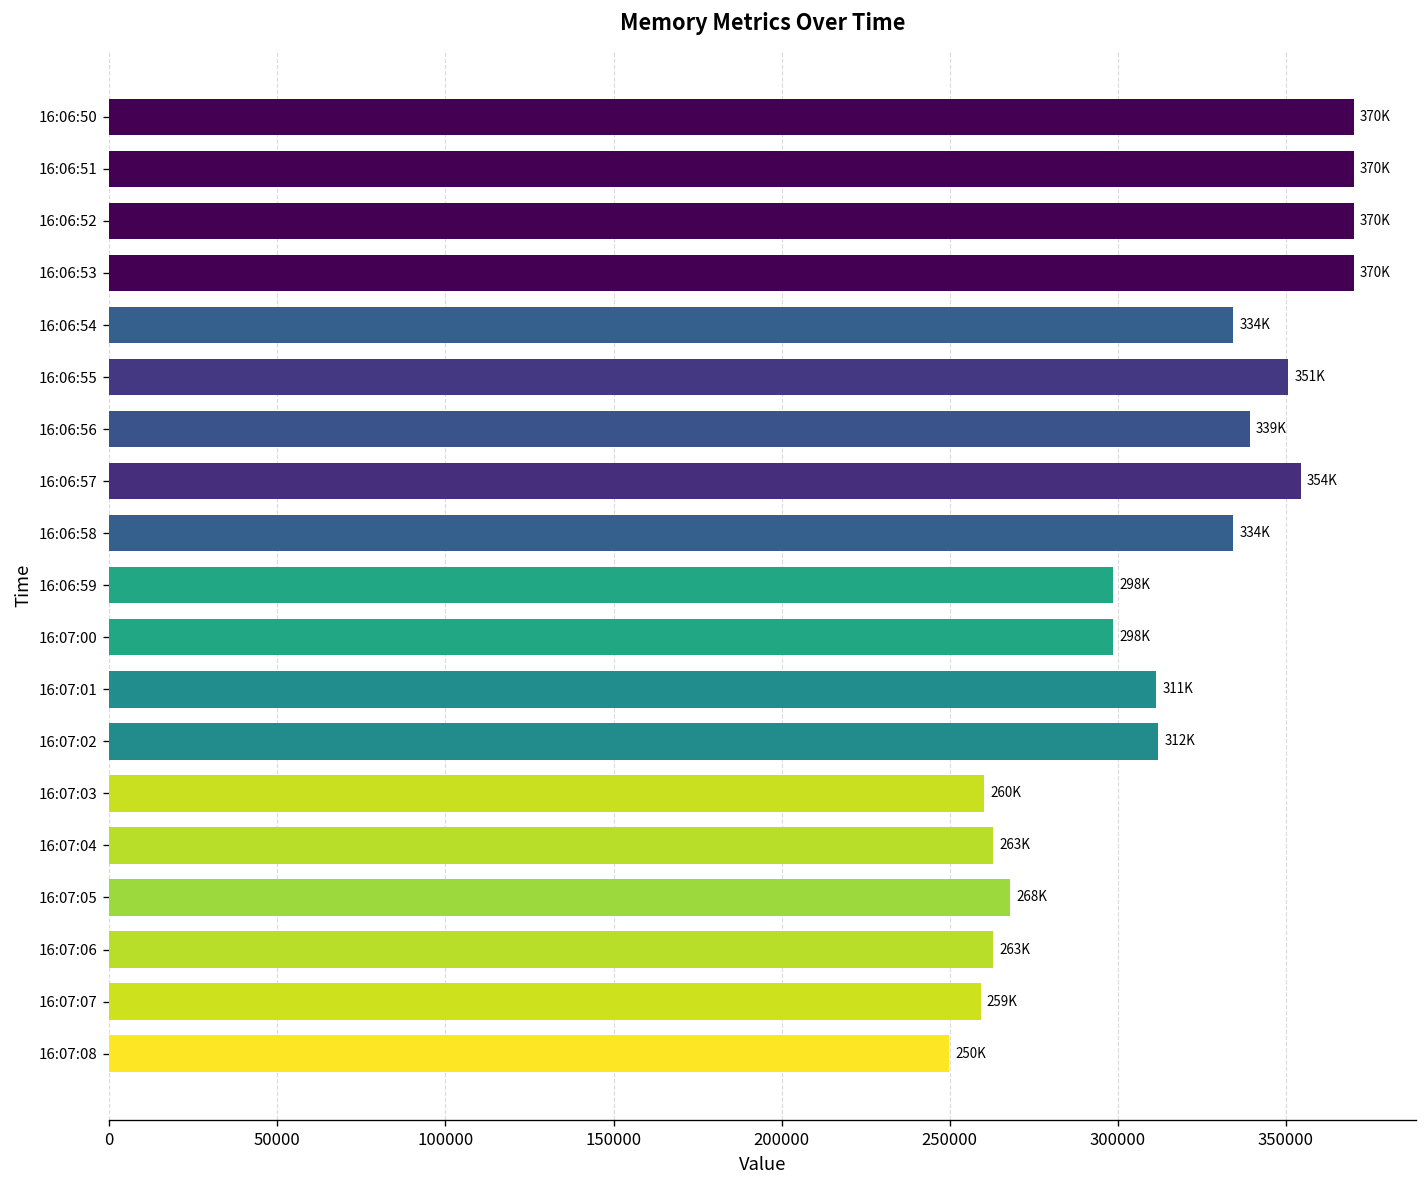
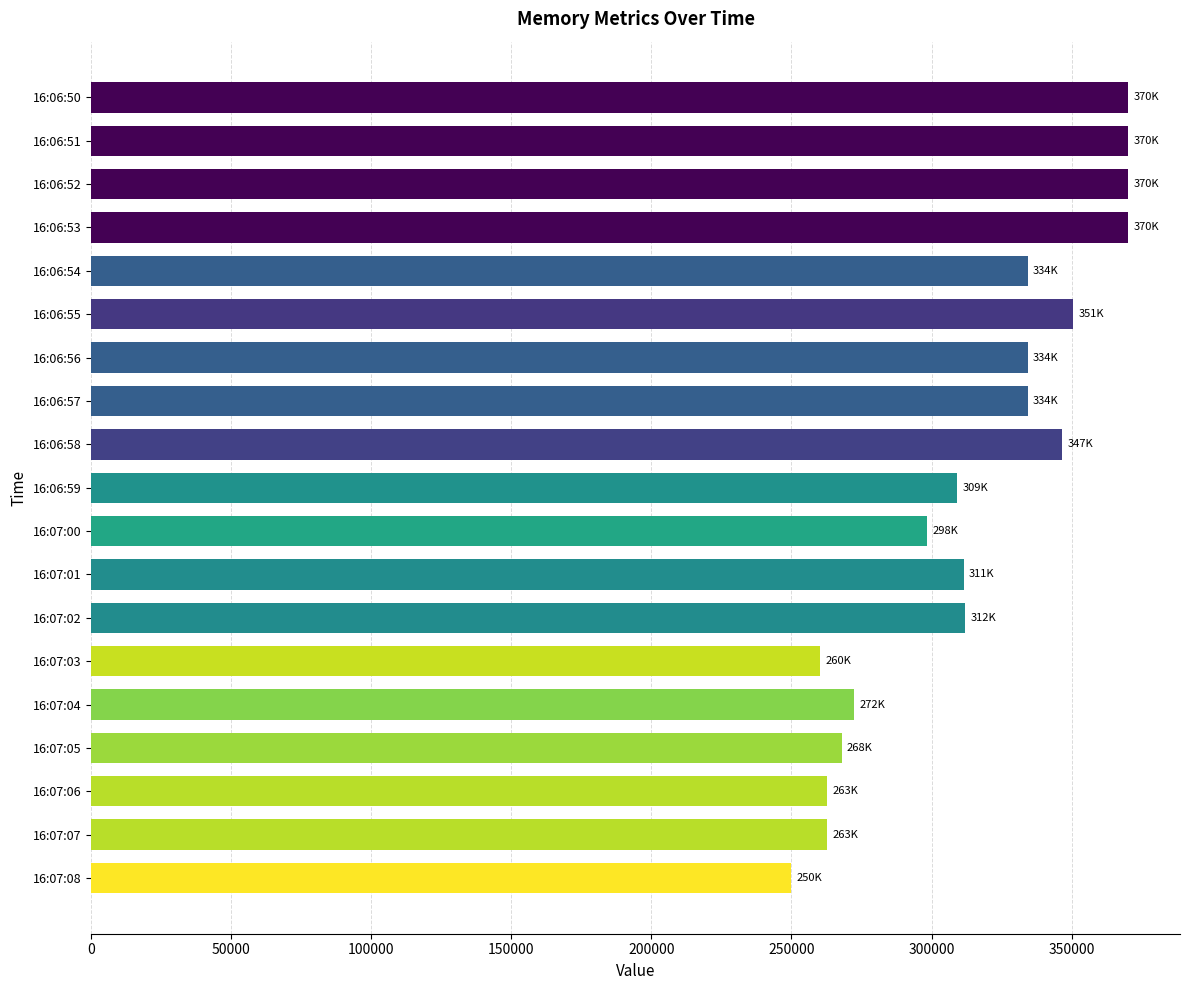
16:06:56: 339K -> 334K
16:06:57: 354K -> 334K
16:06:58: 334K -> 347K
16:06:59: 298K -> 309K
16:07:04: 263K -> 272K
16:07:07: 259K -> 263K
